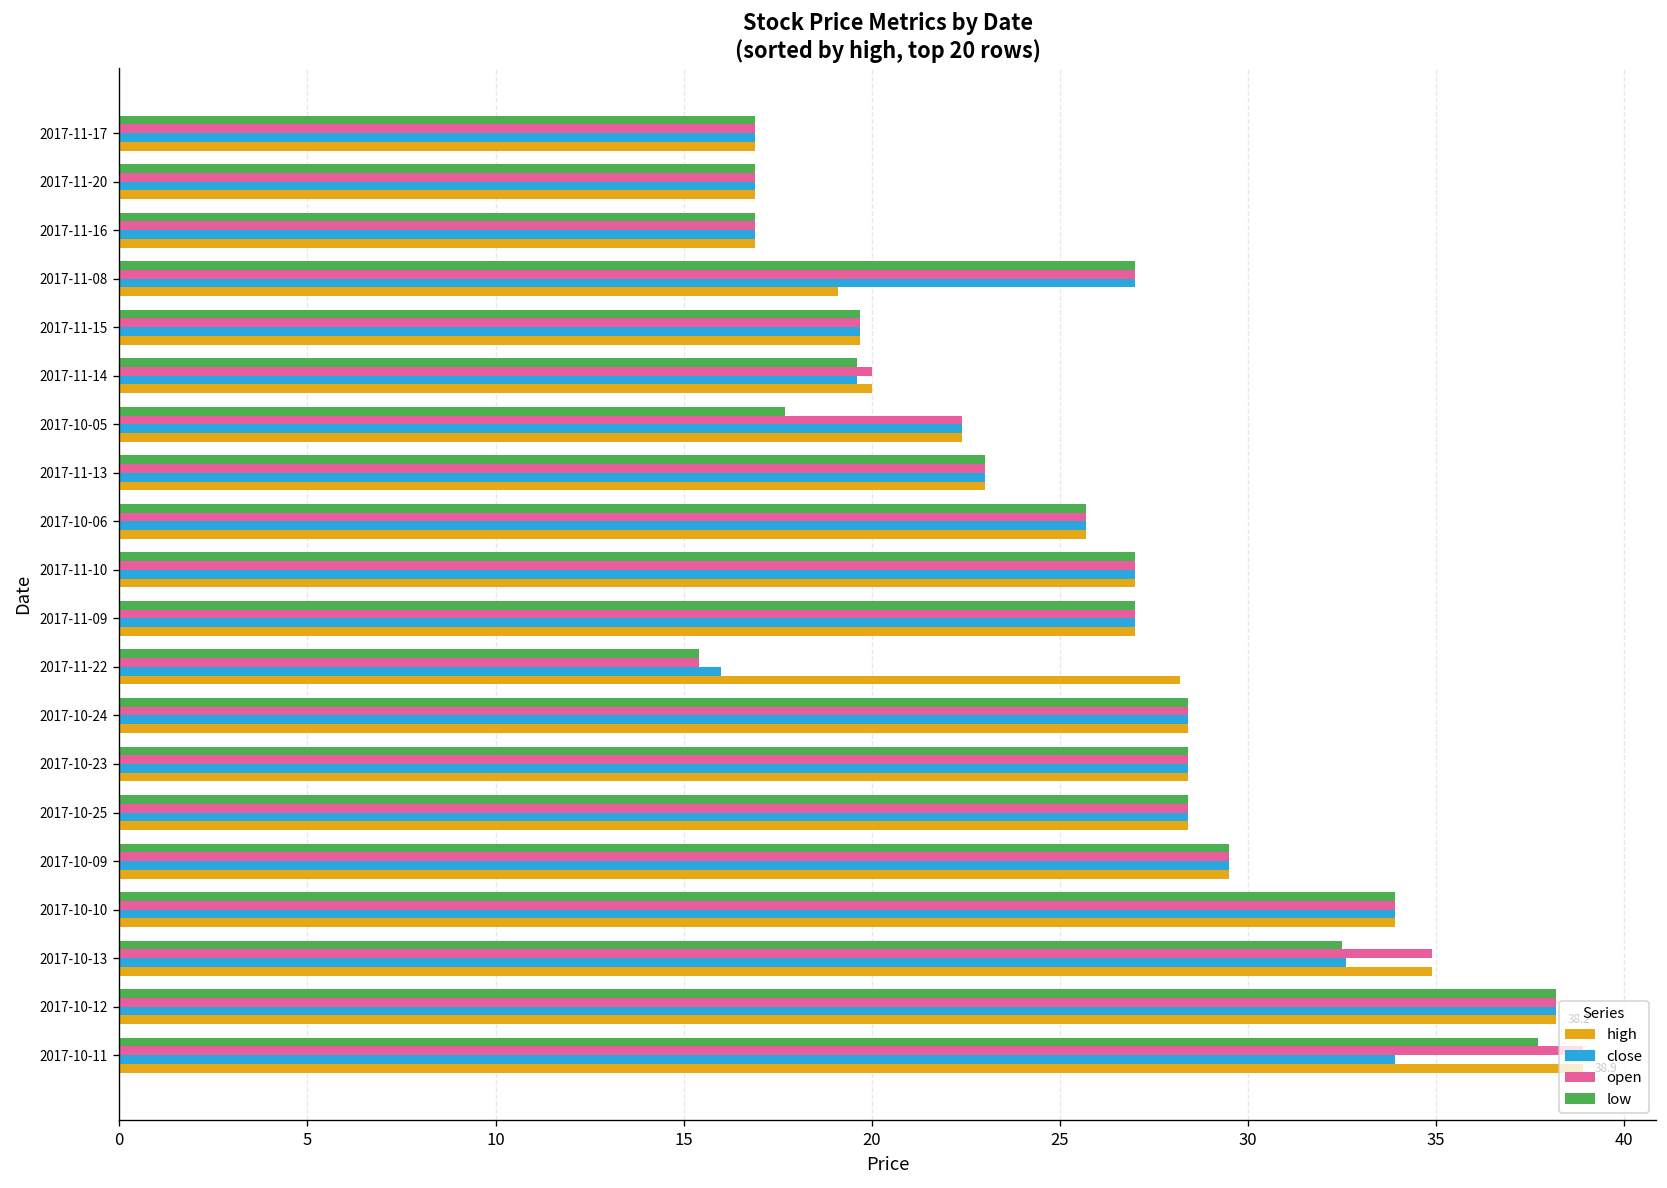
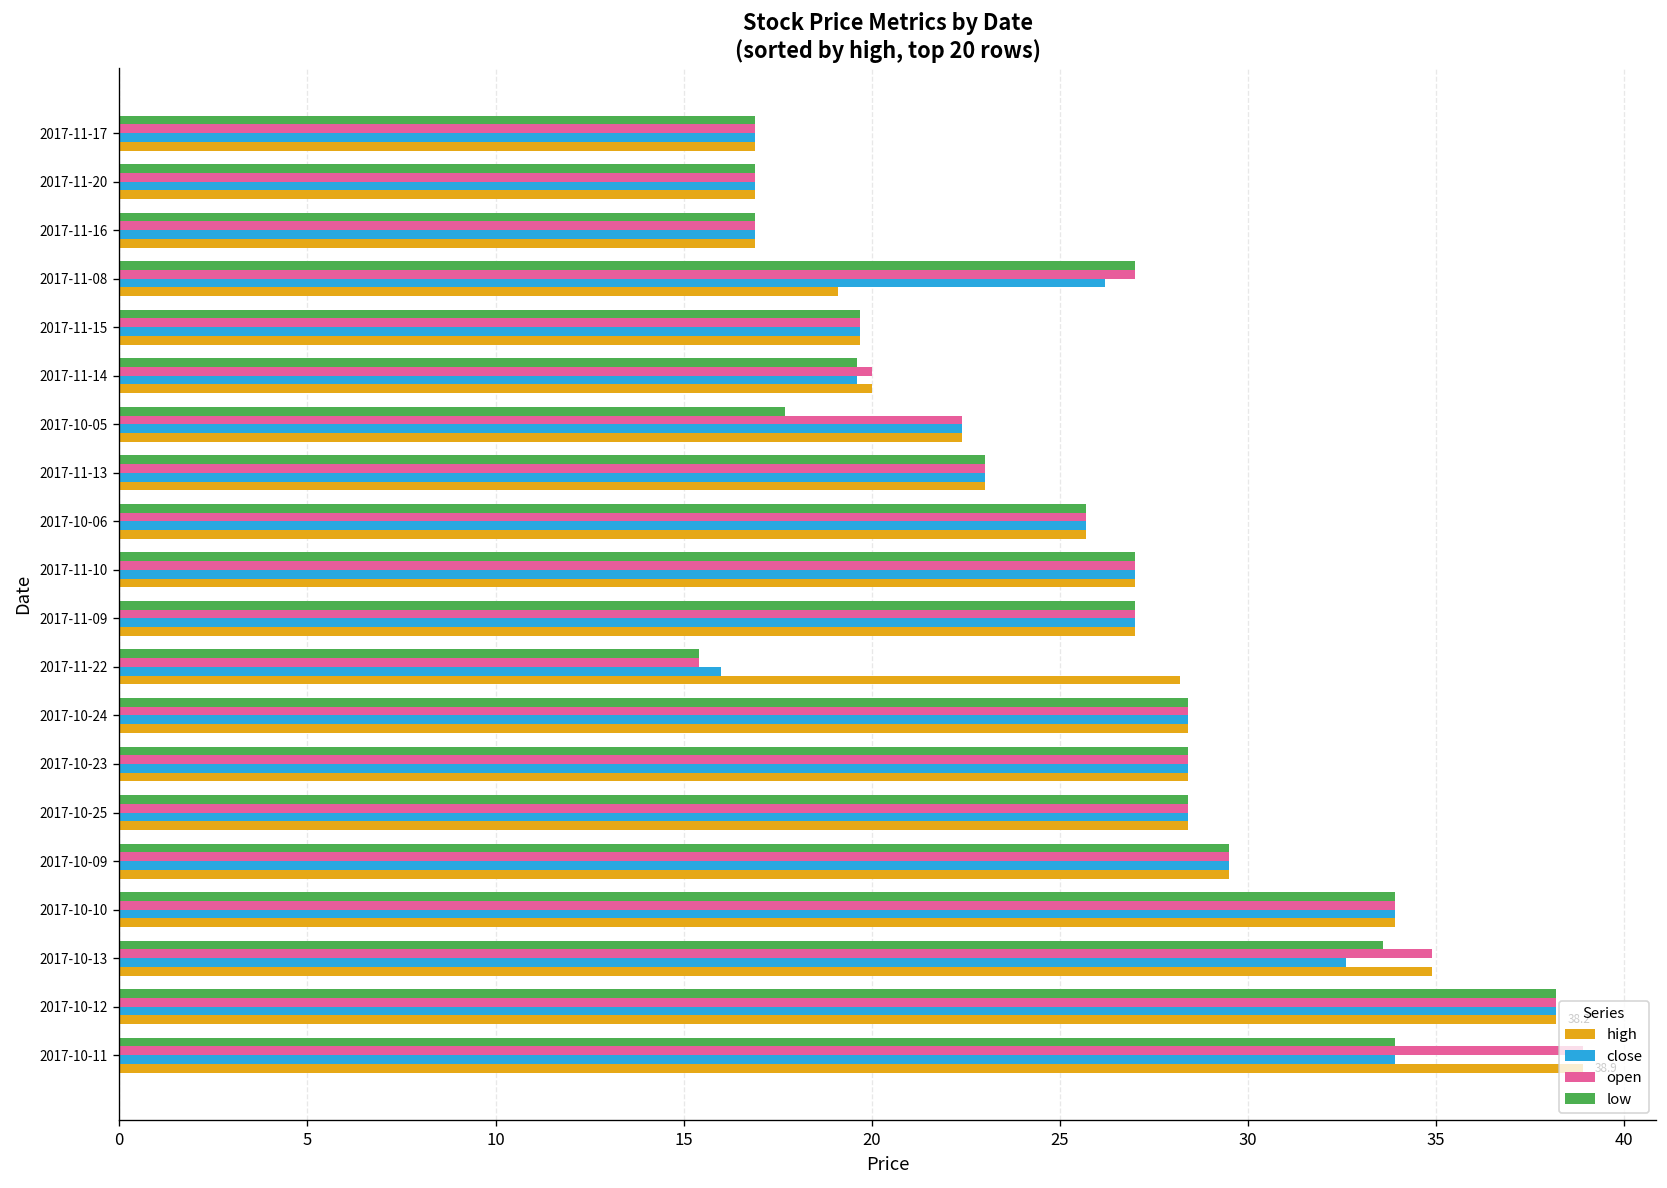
close, 2017-11-08: 27.0 -> 26.2
low, 2017-10-13: 32.5 -> 33.6
low, 2017-10-11: 37.7 -> 33.9
